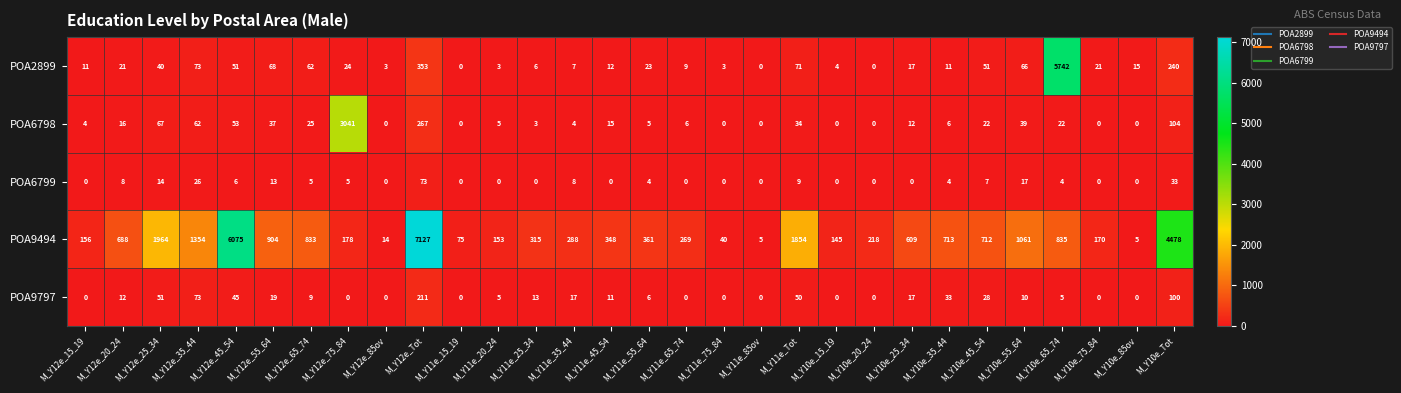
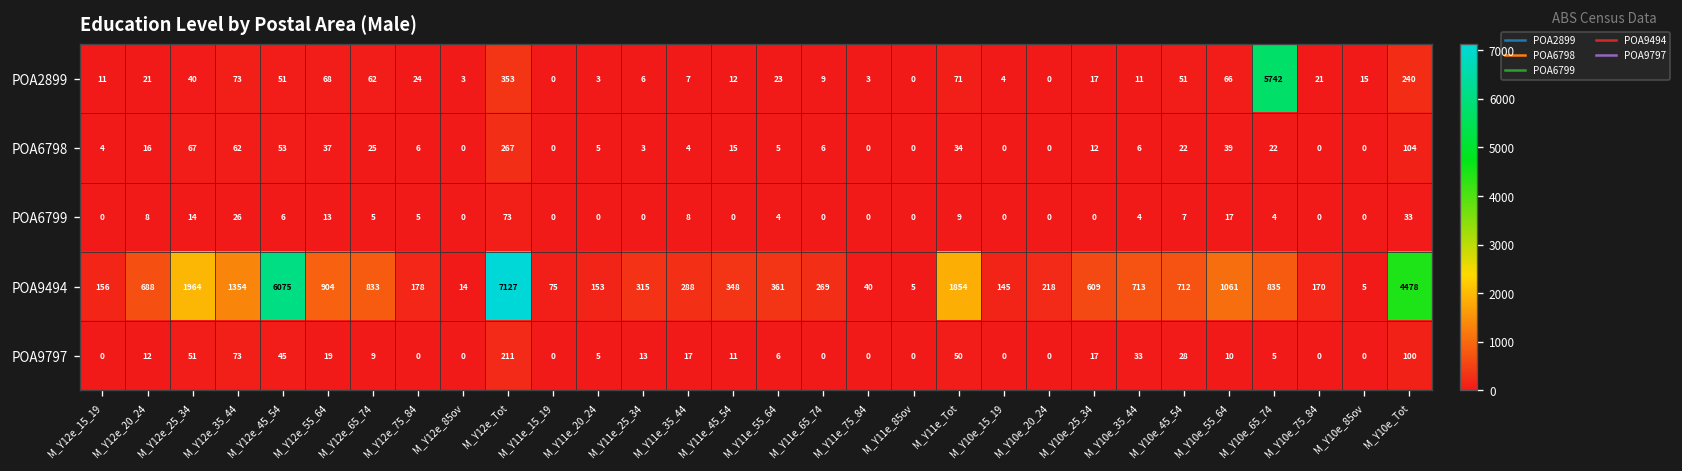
POA6798, M_Y12e_75_84: 3041 -> 6
